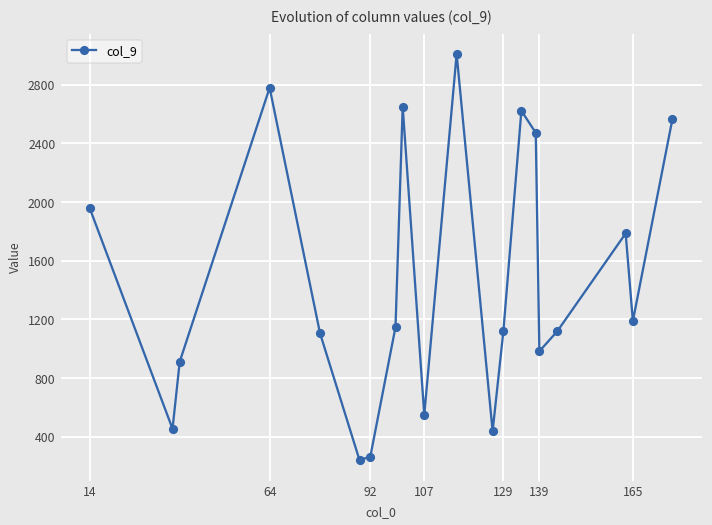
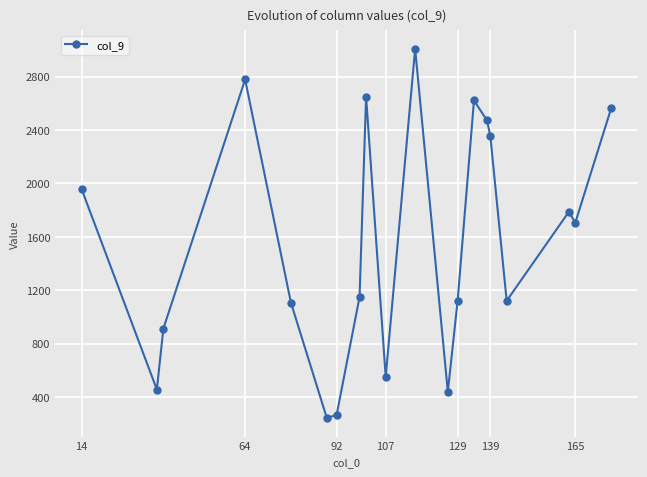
139: 980 -> 2360
165: 1190 -> 1710
